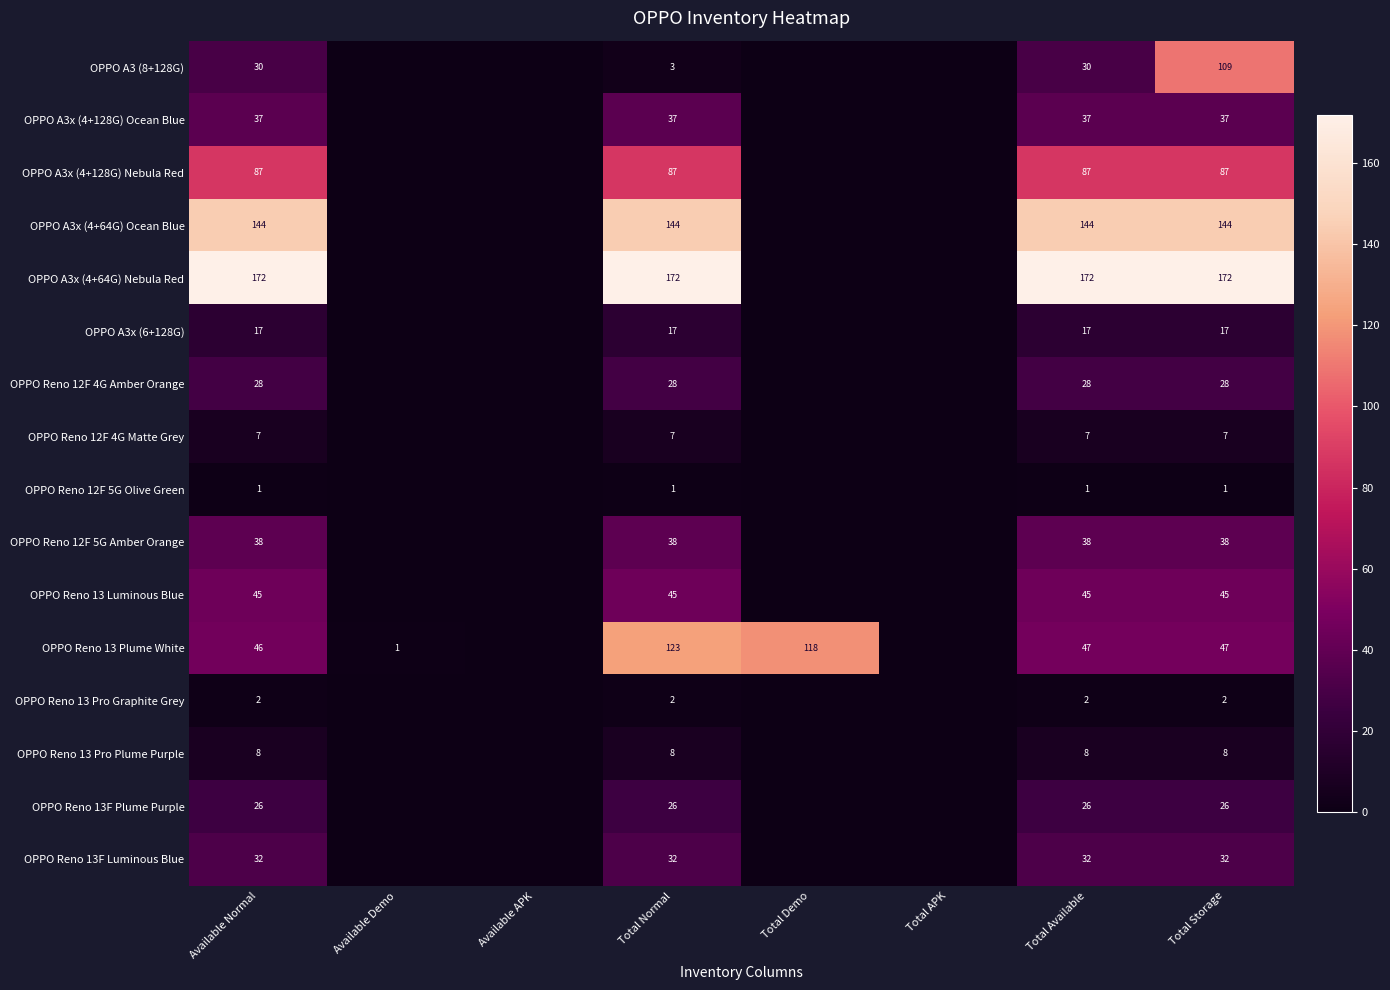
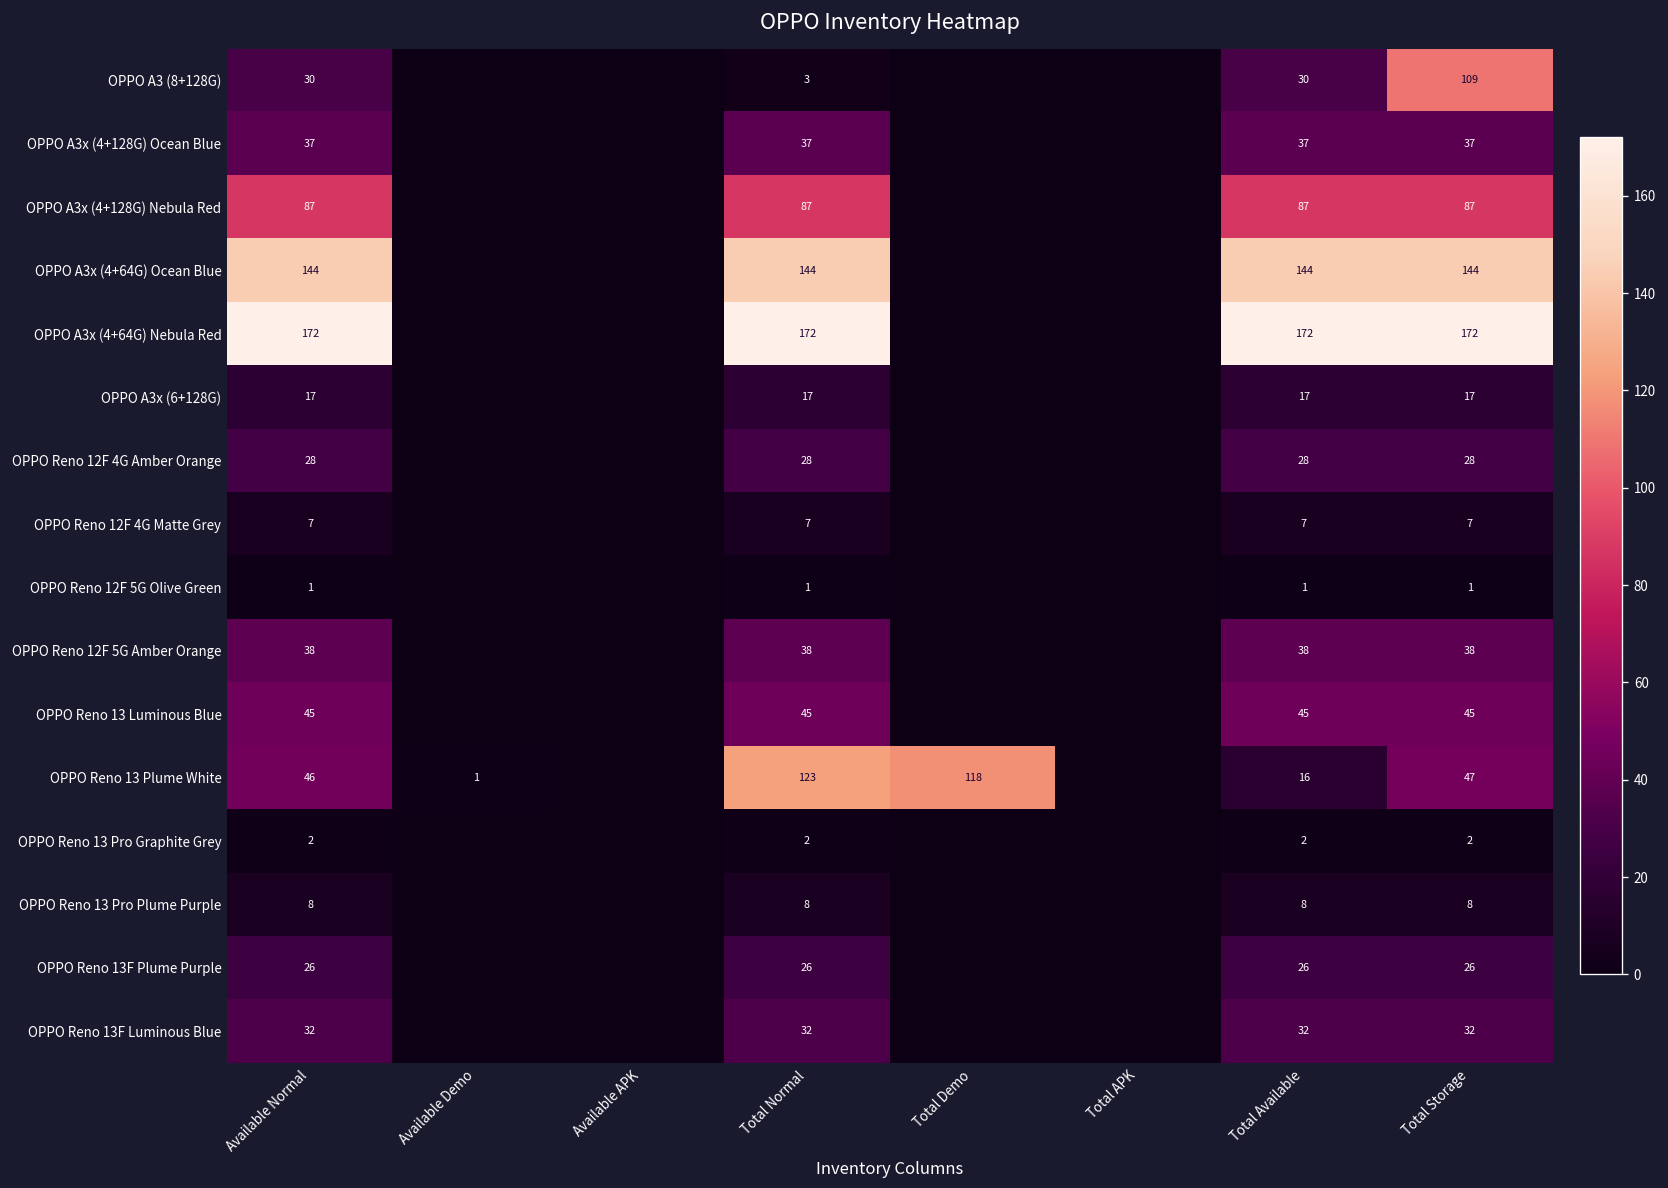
OPPO Reno 13 Plume White, Total Available: 47 -> 16
